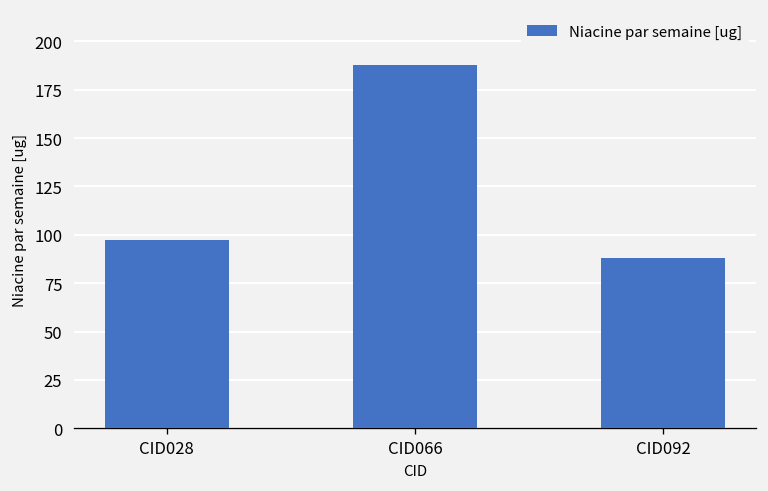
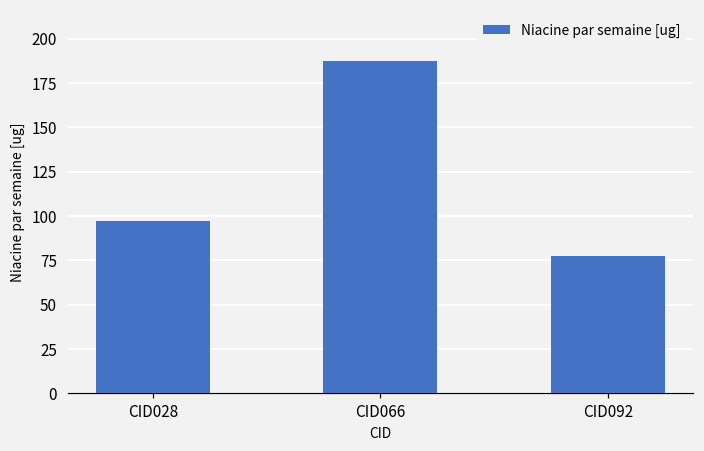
CID092: 88 -> 77
